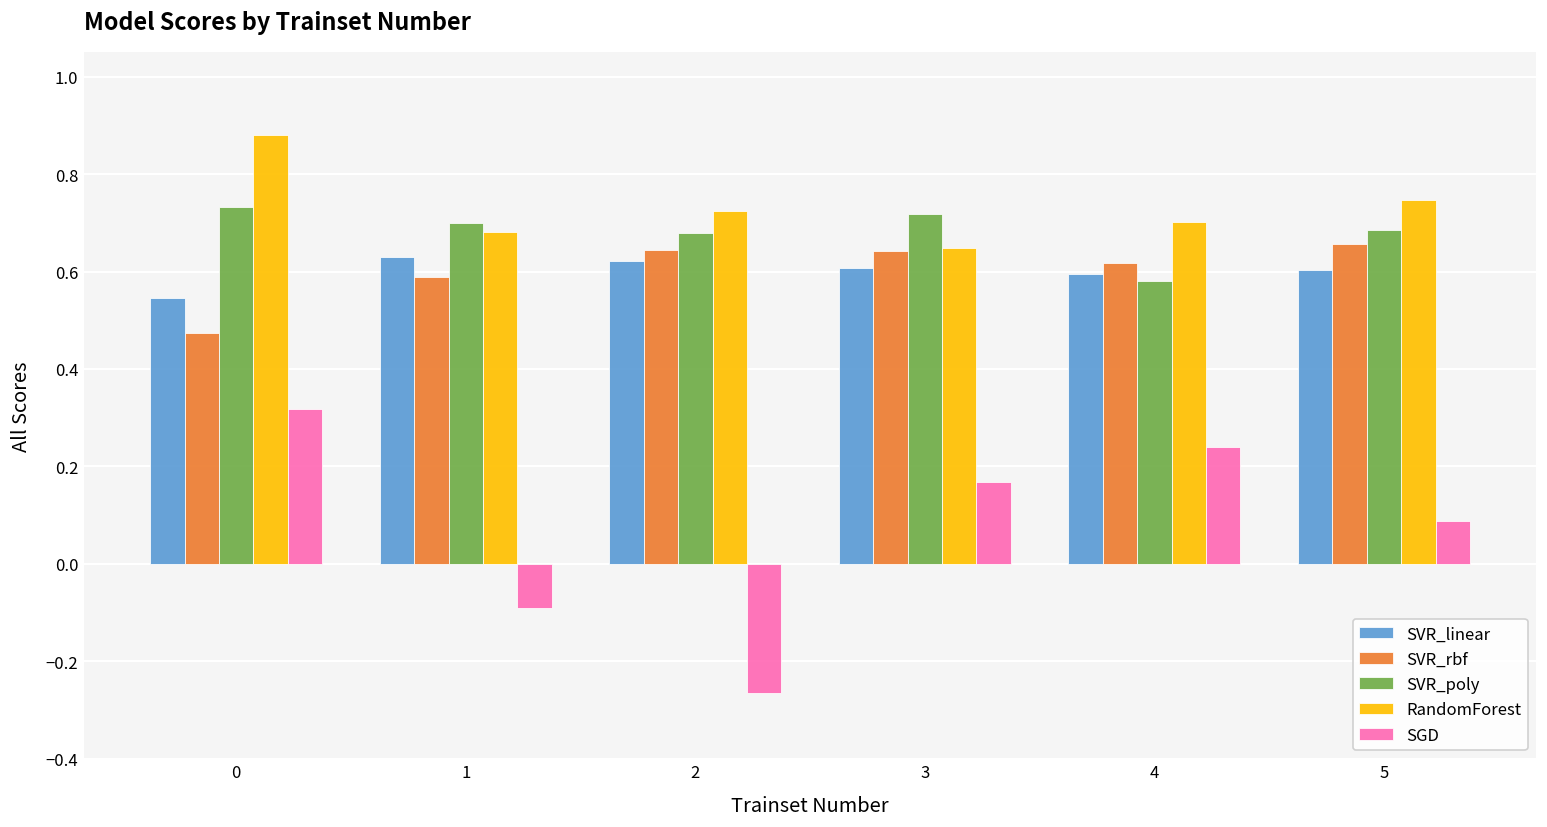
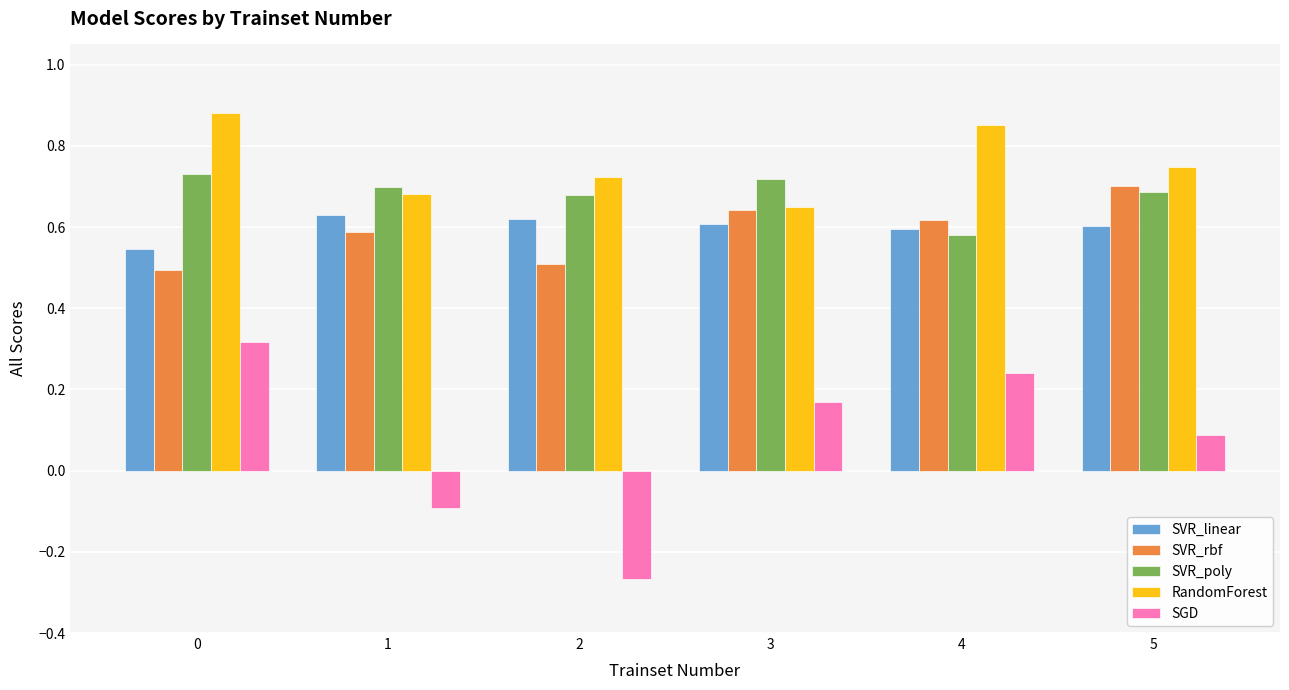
SVR_rbf, 0: 0.47 -> 0.49
SVR_rbf, 2: 0.65 -> 0.51
RandomForest, 4: 0.70 -> 0.85
SVR_rbf, 5: 0.66 -> 0.70
